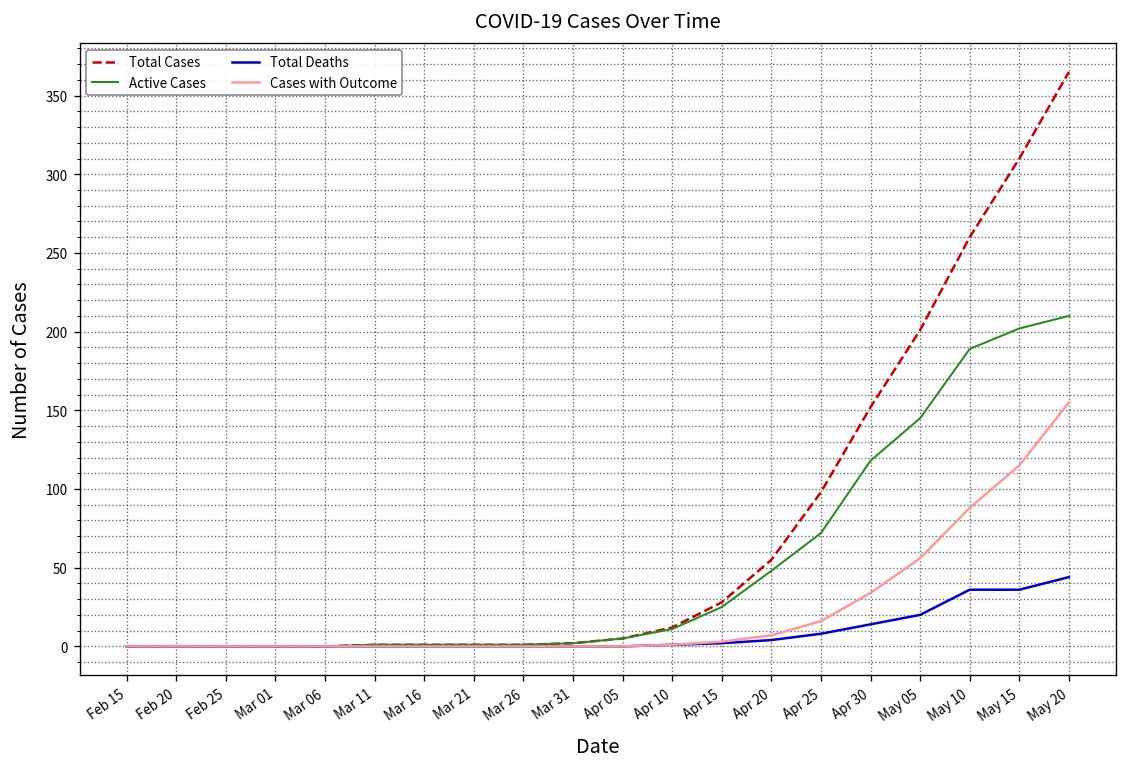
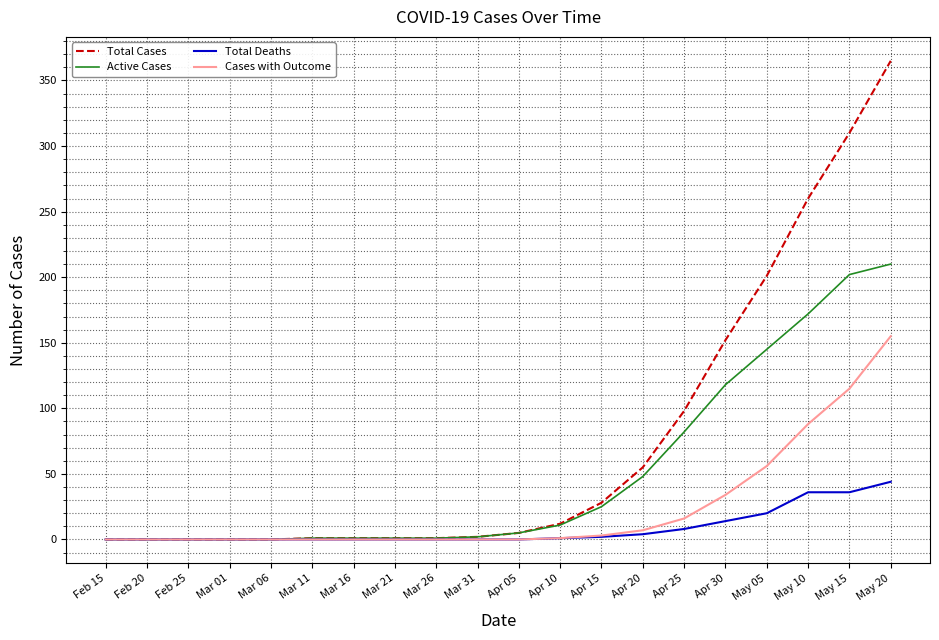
Active Cases, Apr 25: 72 -> 82
Active Cases, May 10: 189 -> 172
